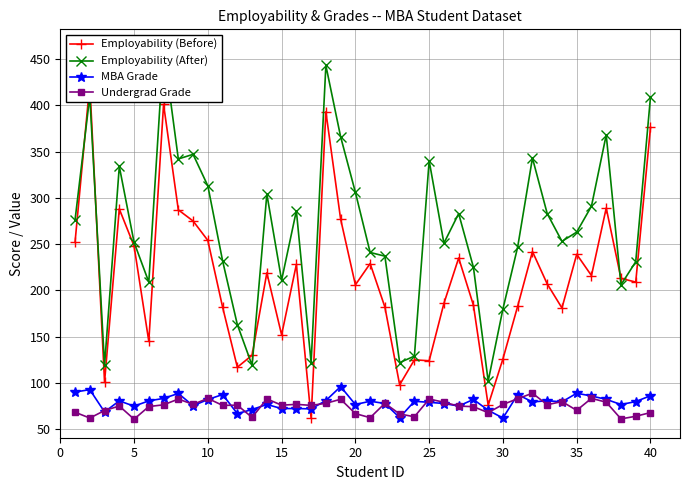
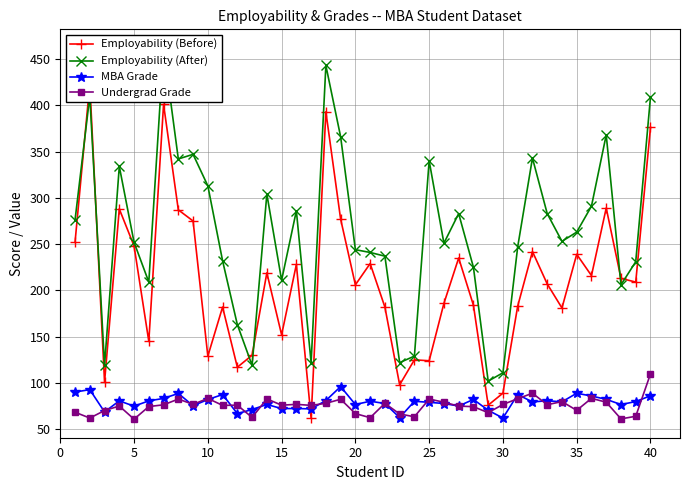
Employability (Before), 10: 250 -> 130
Employability (After), 20: 310 -> 240
Employability (Before), 30: 130 -> 90
Employability (After), 30: 180 -> 110
Undergrad Grade, 40: 70 -> 110
